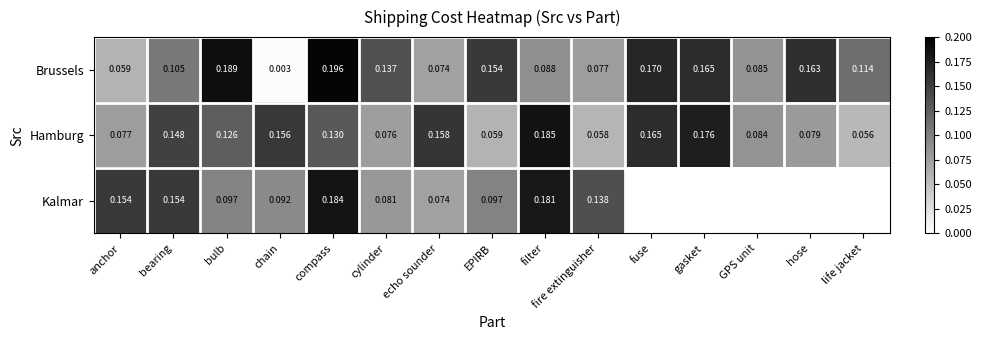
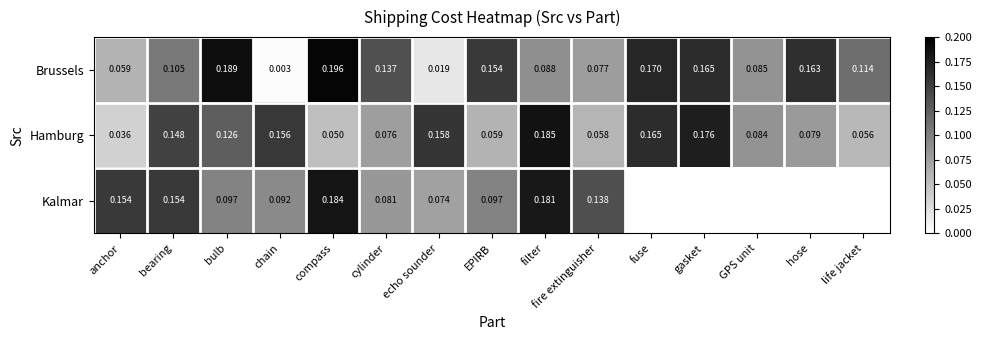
Brussels, echo sounder: 0.074 -> 0.019
Hamburg, anchor: 0.077 -> 0.036
Hamburg, compass: 0.130 -> 0.050
